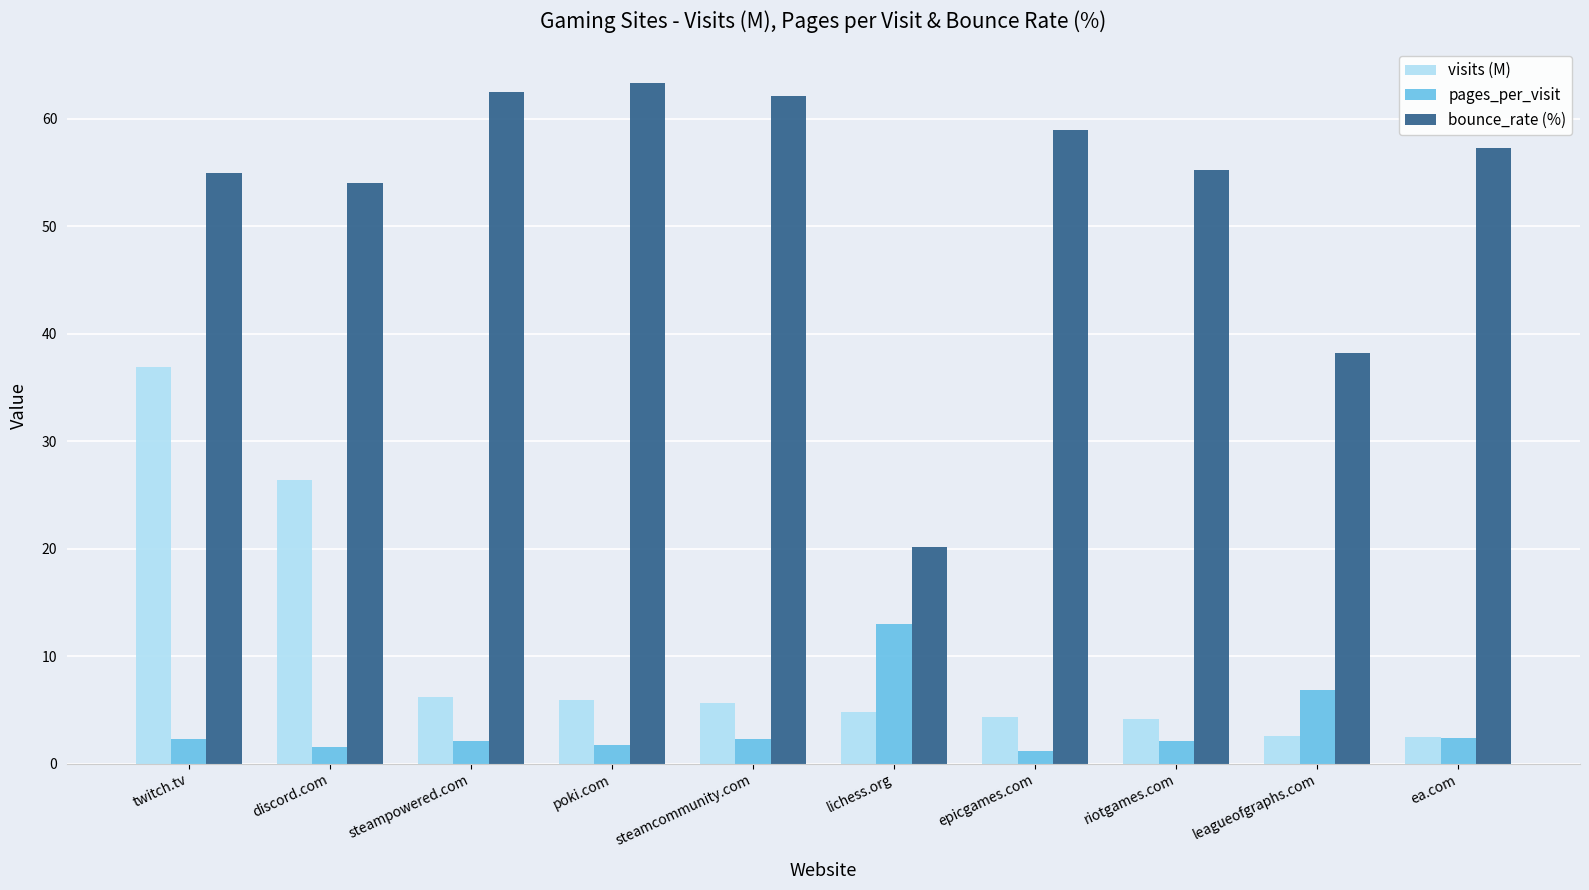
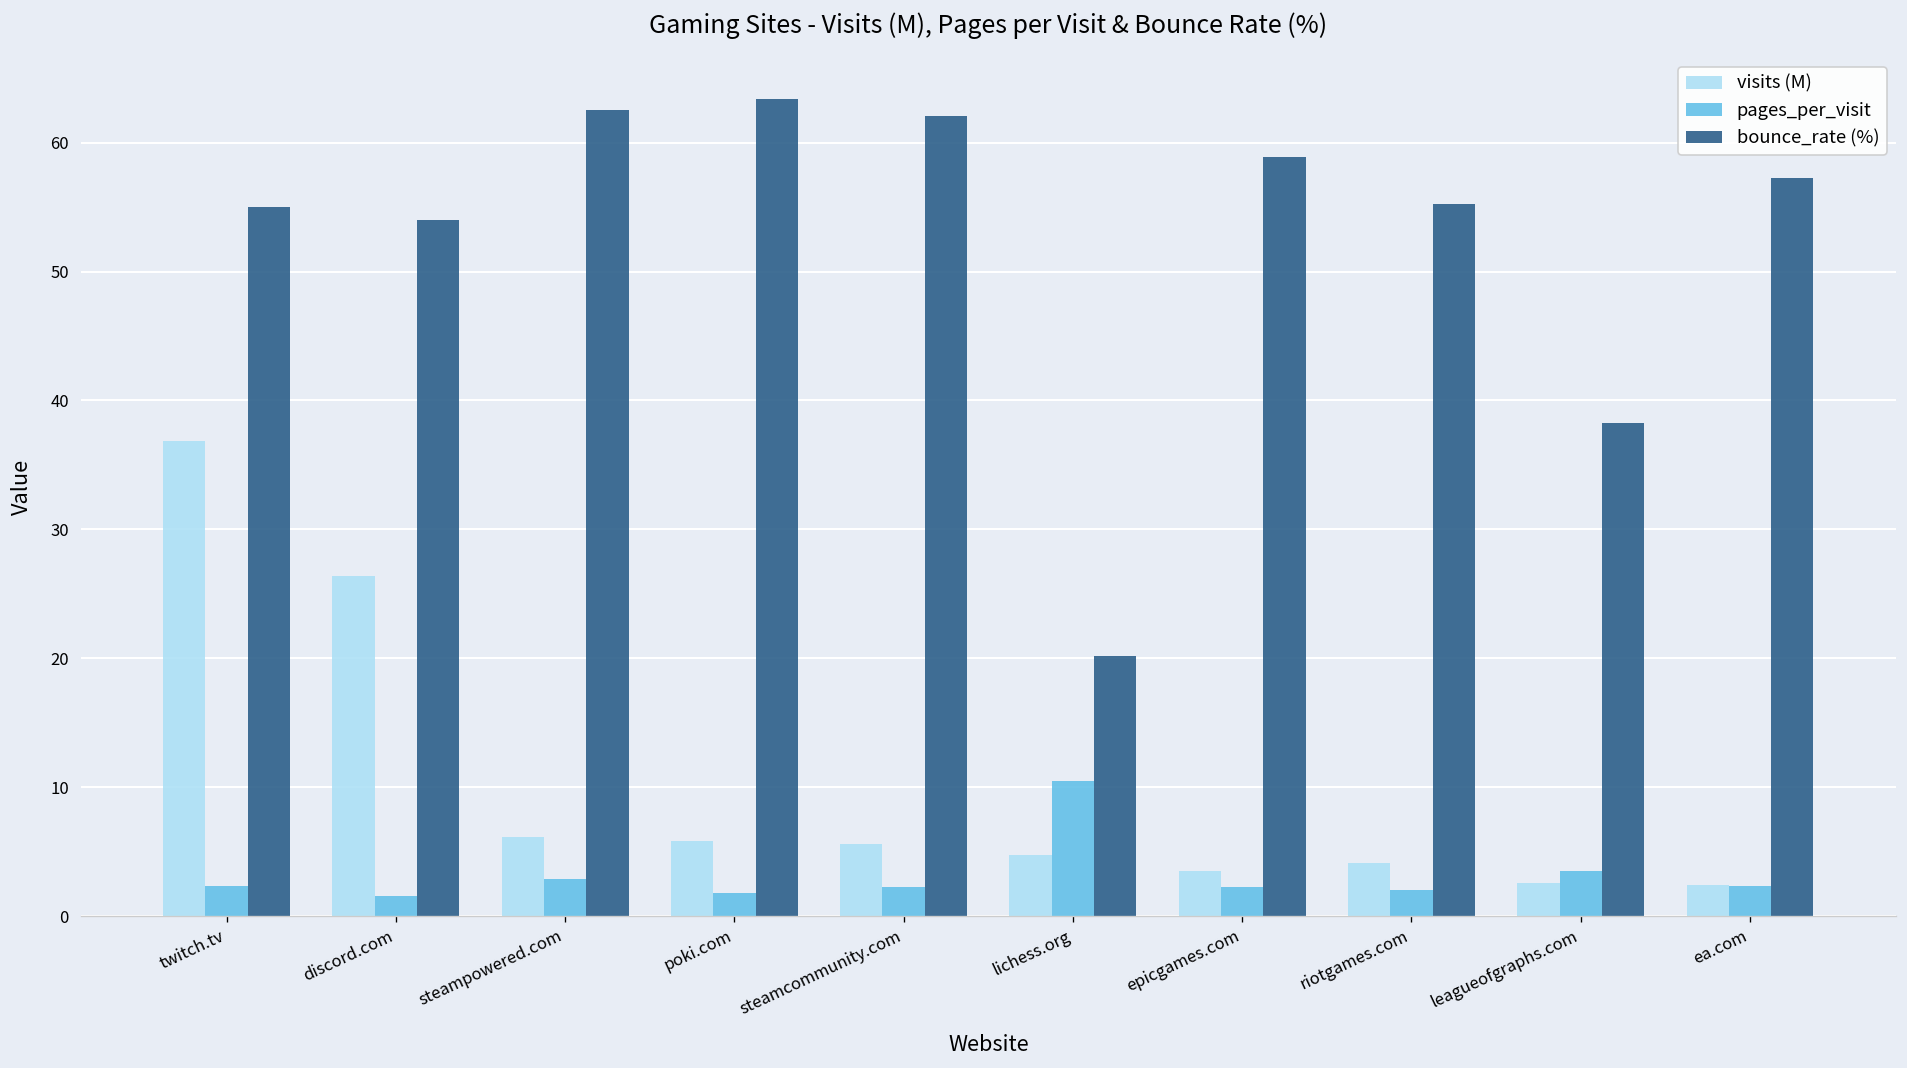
pages_per_visit, steampowered.com: 2.1 -> 2.9
pages_per_visit, lichess.org: 13.0 -> 10.5
visits (M), epicgames.com: 4.4 -> 3.5
pages_per_visit, epicgames.com: 1.2 -> 2.3
pages_per_visit, leagueofgraphs.com: 6.9 -> 3.5
